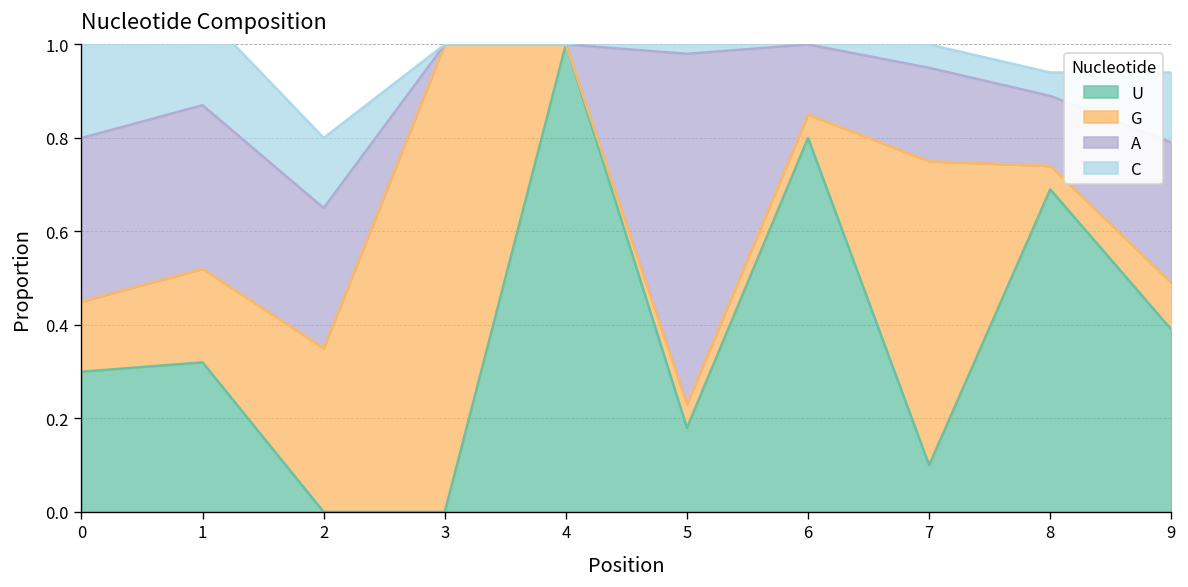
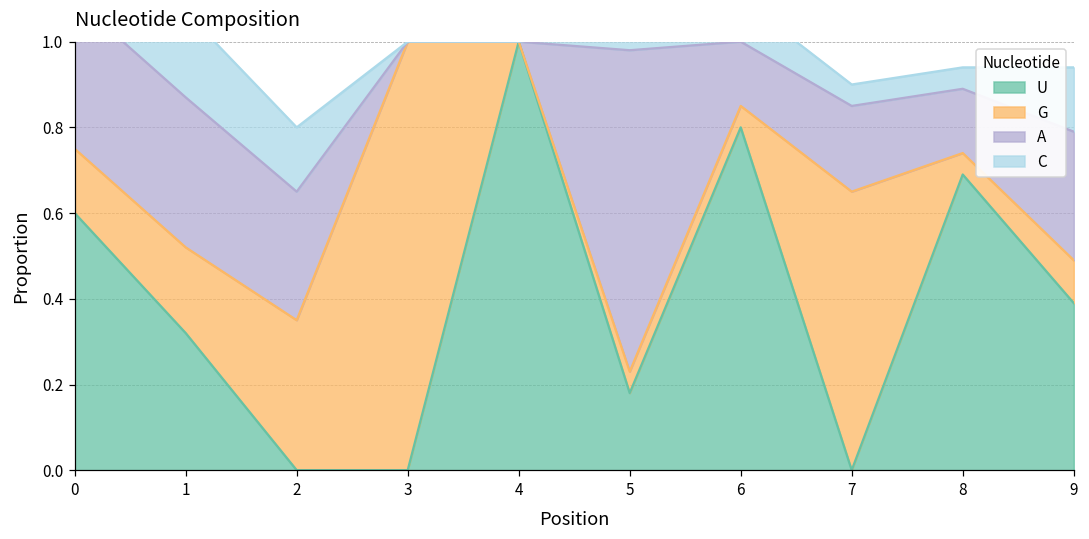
U, 0: 0.3 -> 0.6
U, 7: 0.1 -> 0.0
